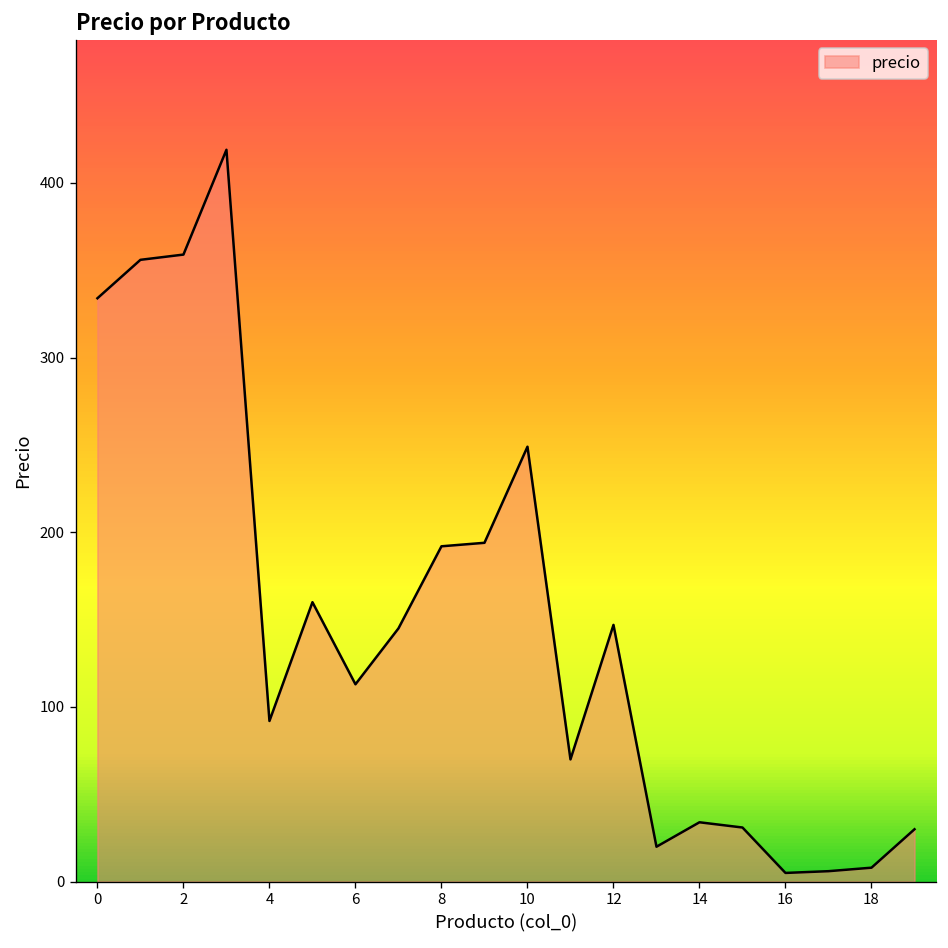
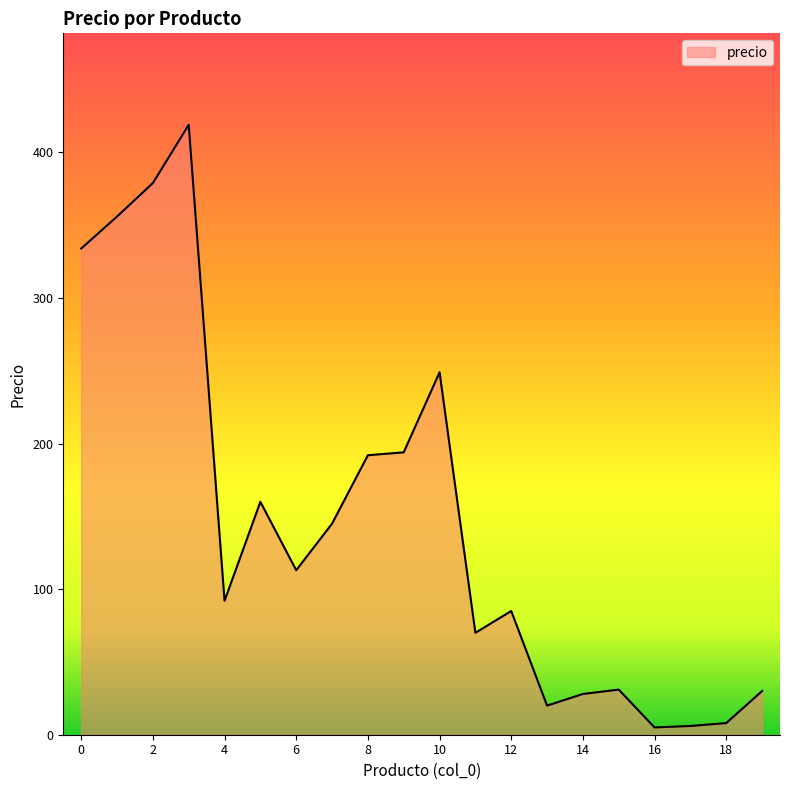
2: 359 -> 379
12: 147 -> 85
14: 34 -> 28
